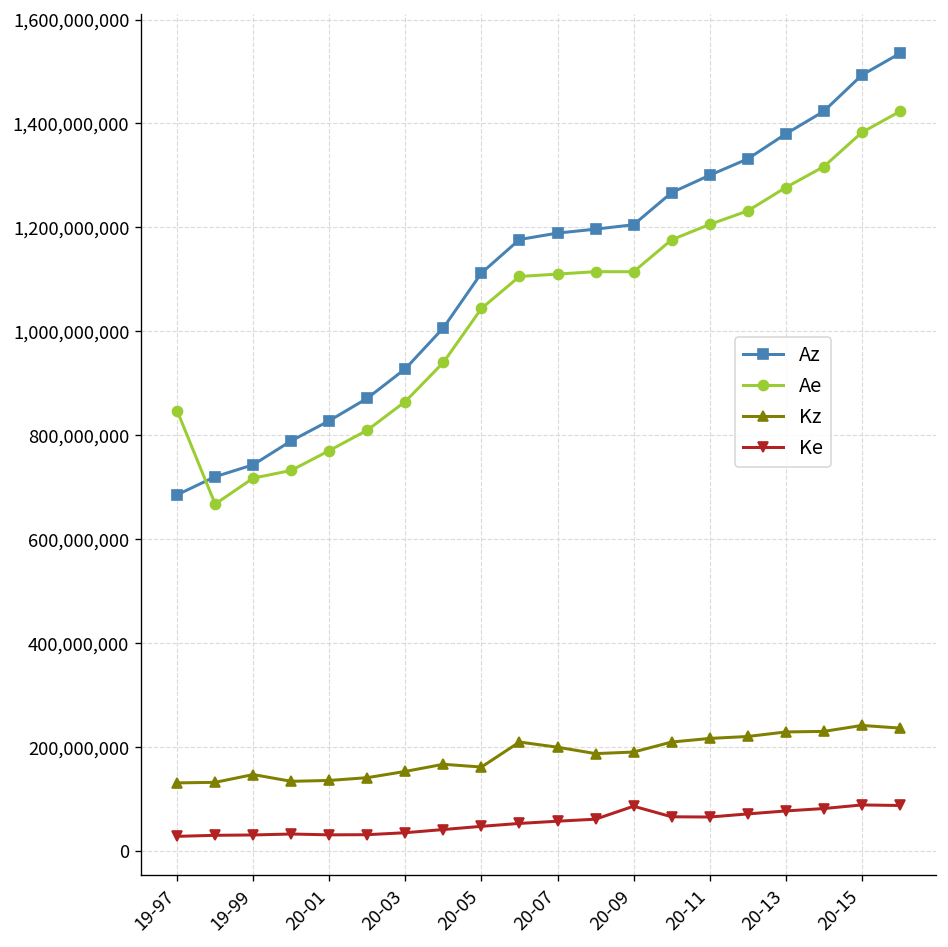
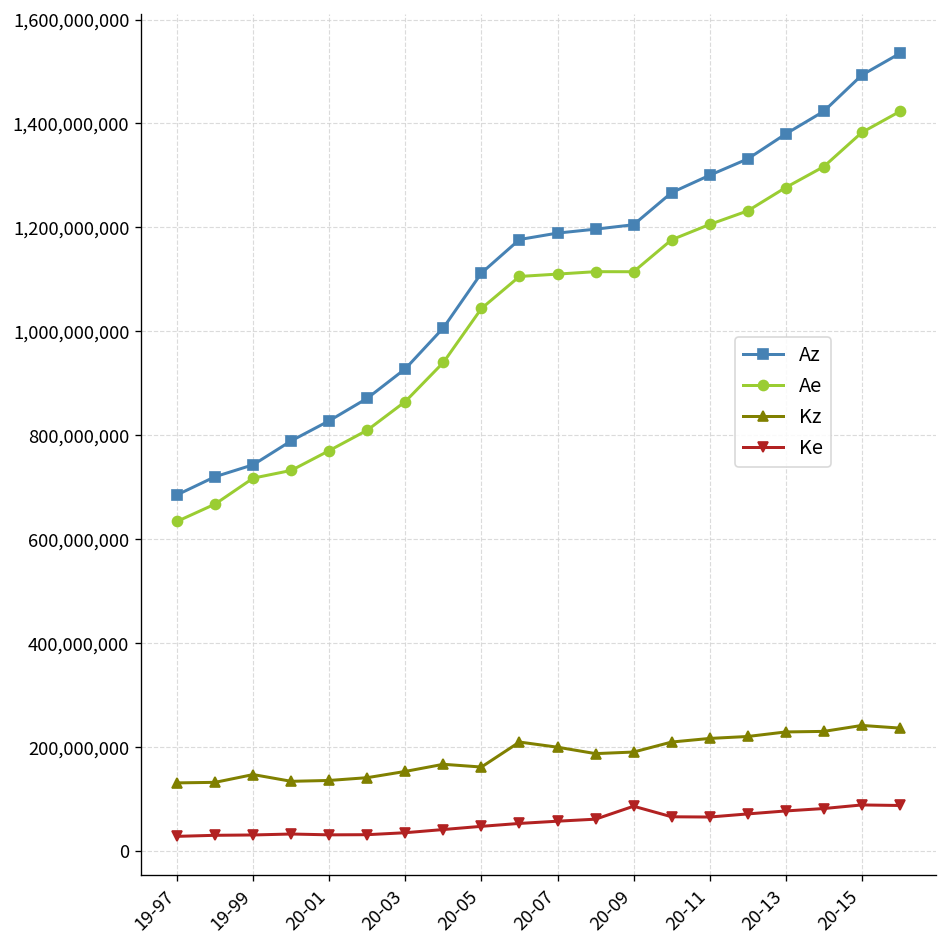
Ae, 19-97: 850,000,000 -> 630,000,000
